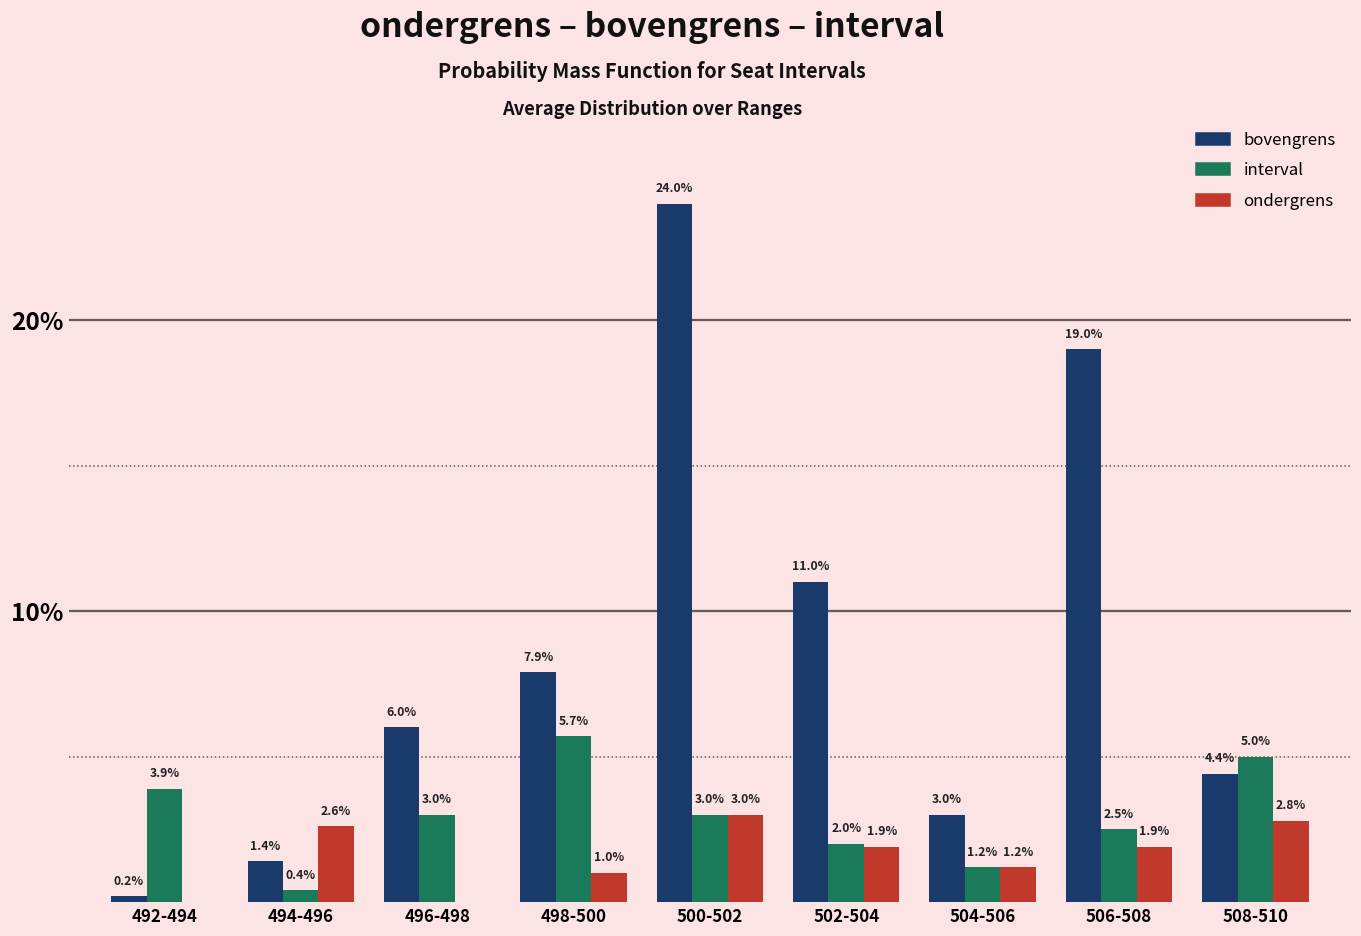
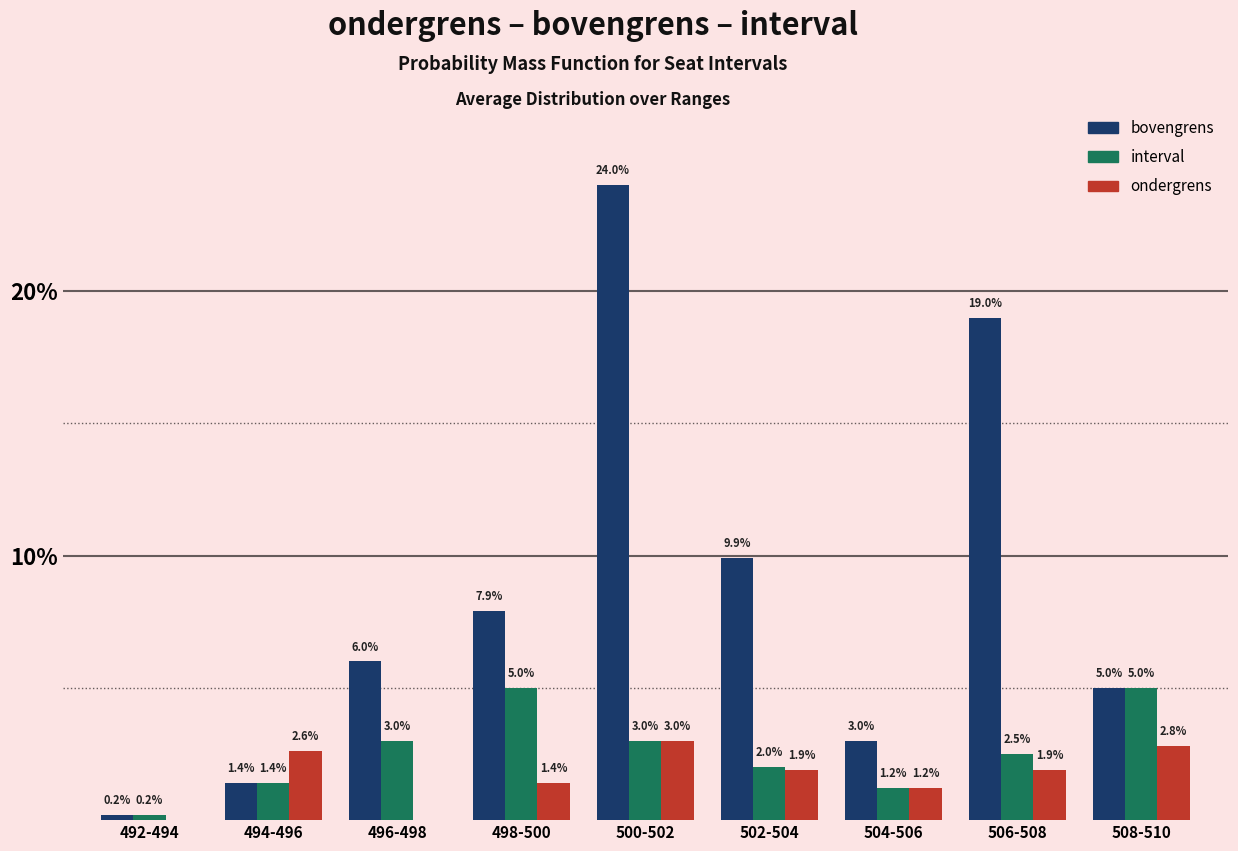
interval, 492-494: 3.9% -> 0.2%
interval, 494-496: 0.4% -> 1.4%
interval, 498-500: 5.7% -> 5.0%
ondergrens, 498-500: 1.0% -> 1.4%
bovengrens, 502-504: 11.0% -> 9.9%
bovengrens, 508-510: 4.4% -> 5.0%
